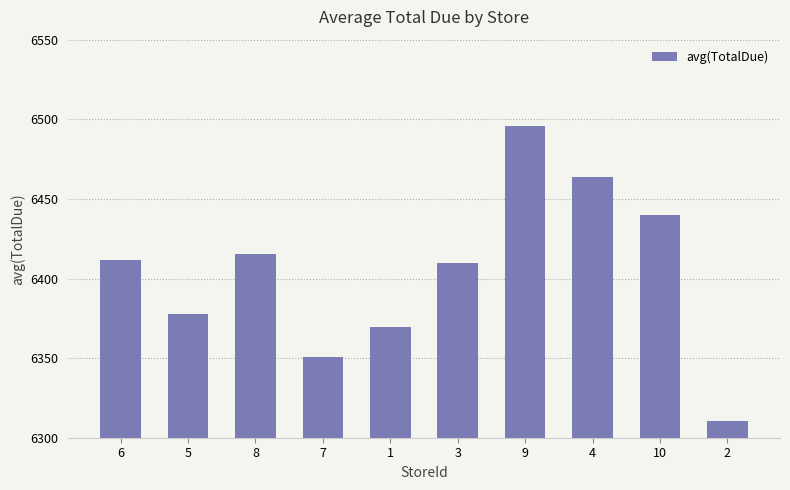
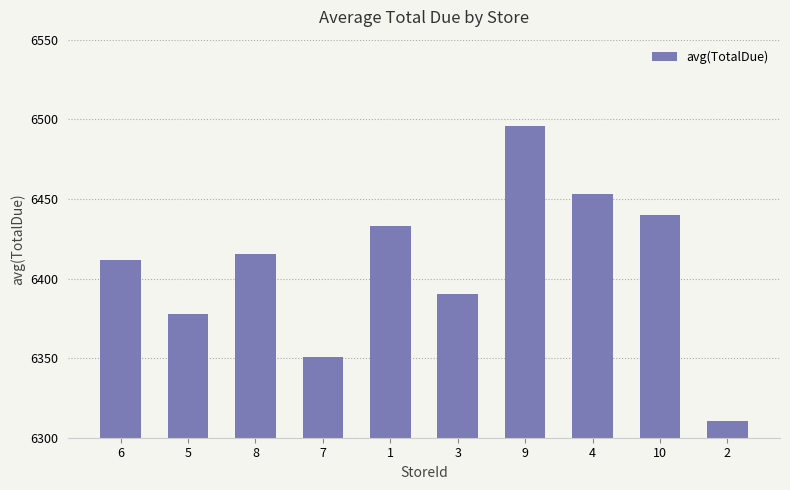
1: 6369 -> 6433
3: 6410 -> 6390
4: 6464 -> 6453
